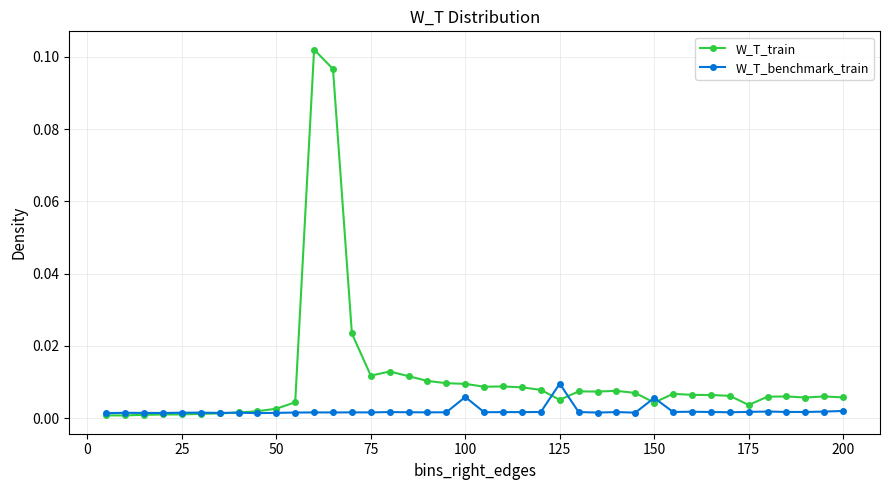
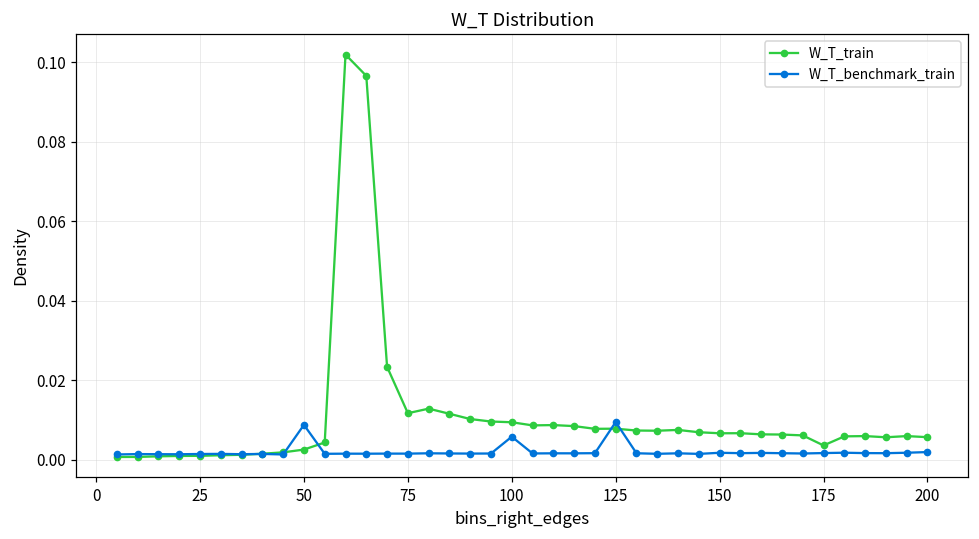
W_T_benchmark_train, 50: 0.001 -> 0.009
W_T_train, 125: 0.005 -> 0.008
W_T_train, 150: 0.004 -> 0.007
W_T_benchmark_train, 150: 0.006 -> 0.002
